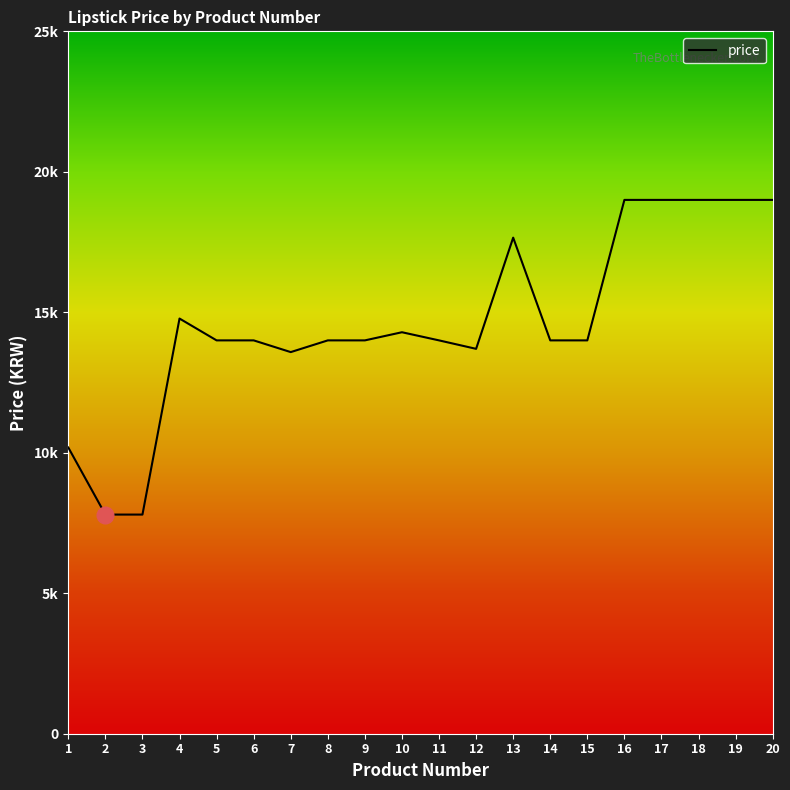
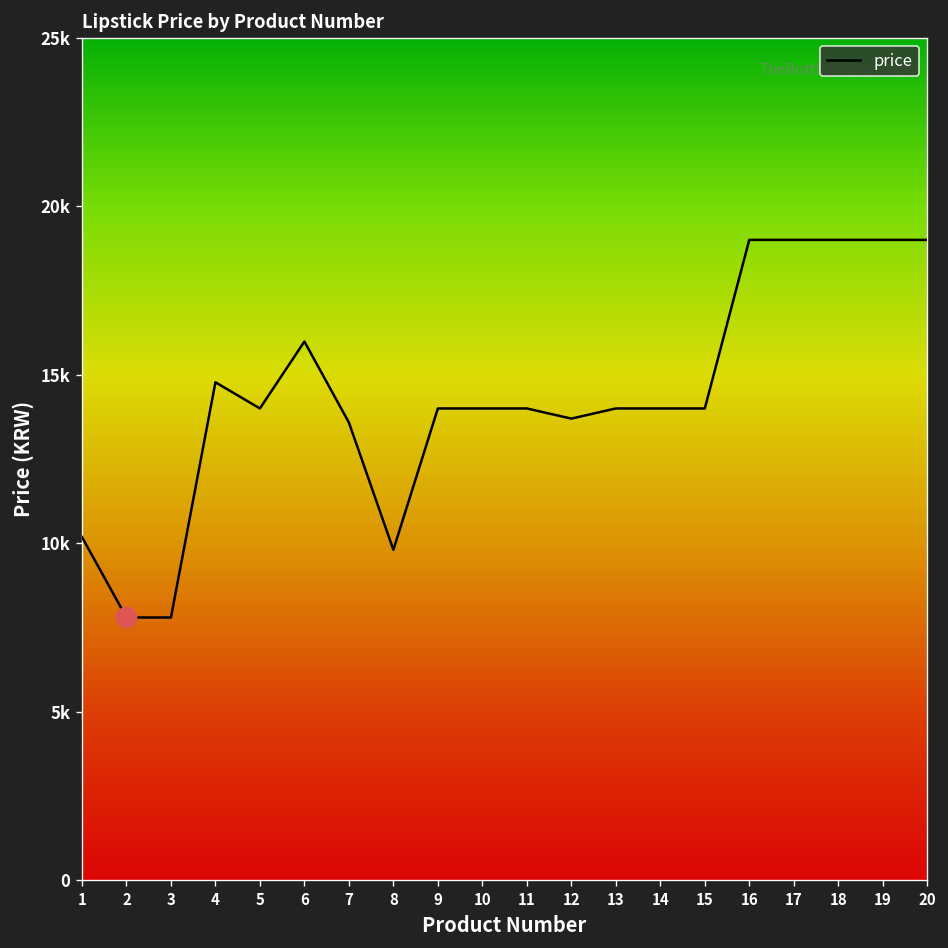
price, 6: 14000 -> 16000
price, 8: 14000 -> 9800
price, 10: 14300 -> 14000
price, 13: 17700 -> 14000
